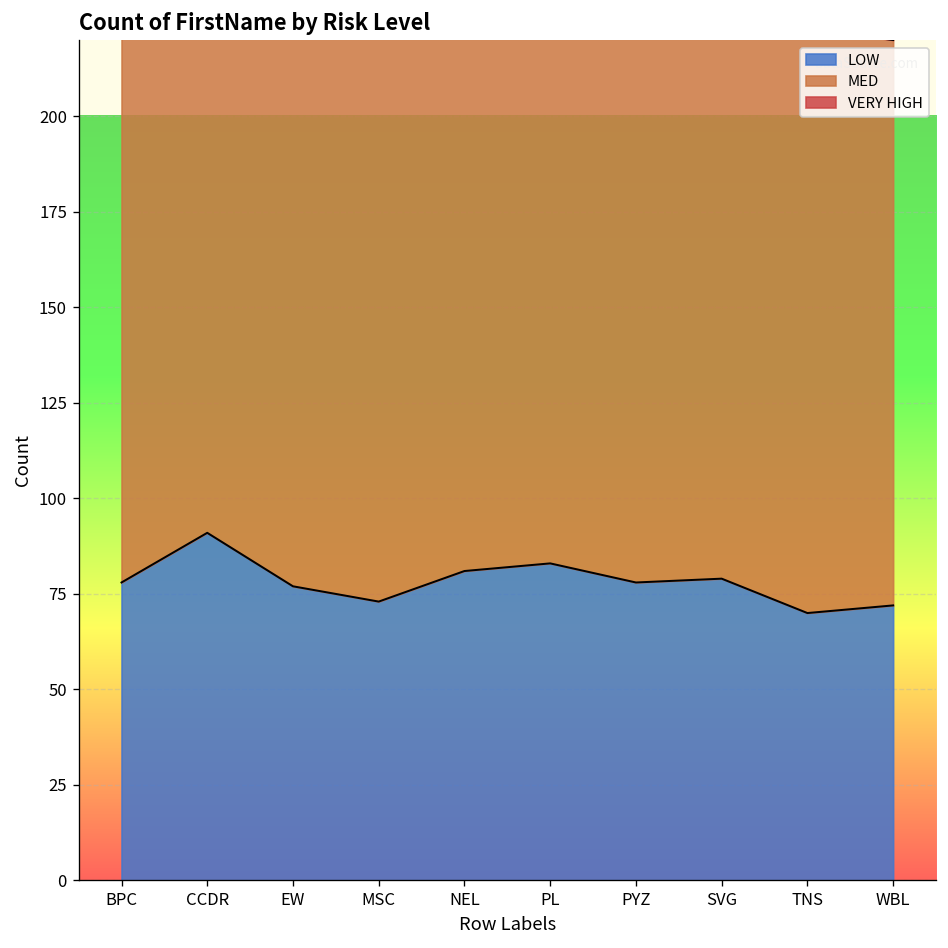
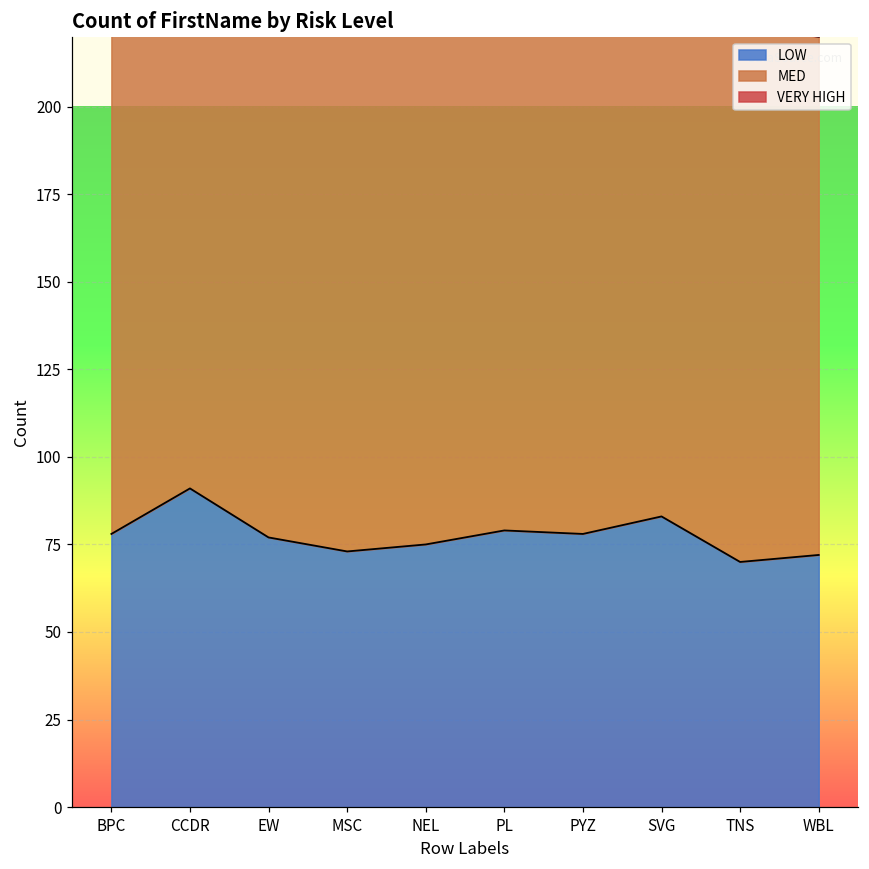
LOW, NEL: 81 -> 75
LOW, PL: 83 -> 79
LOW, SVG: 79 -> 83
